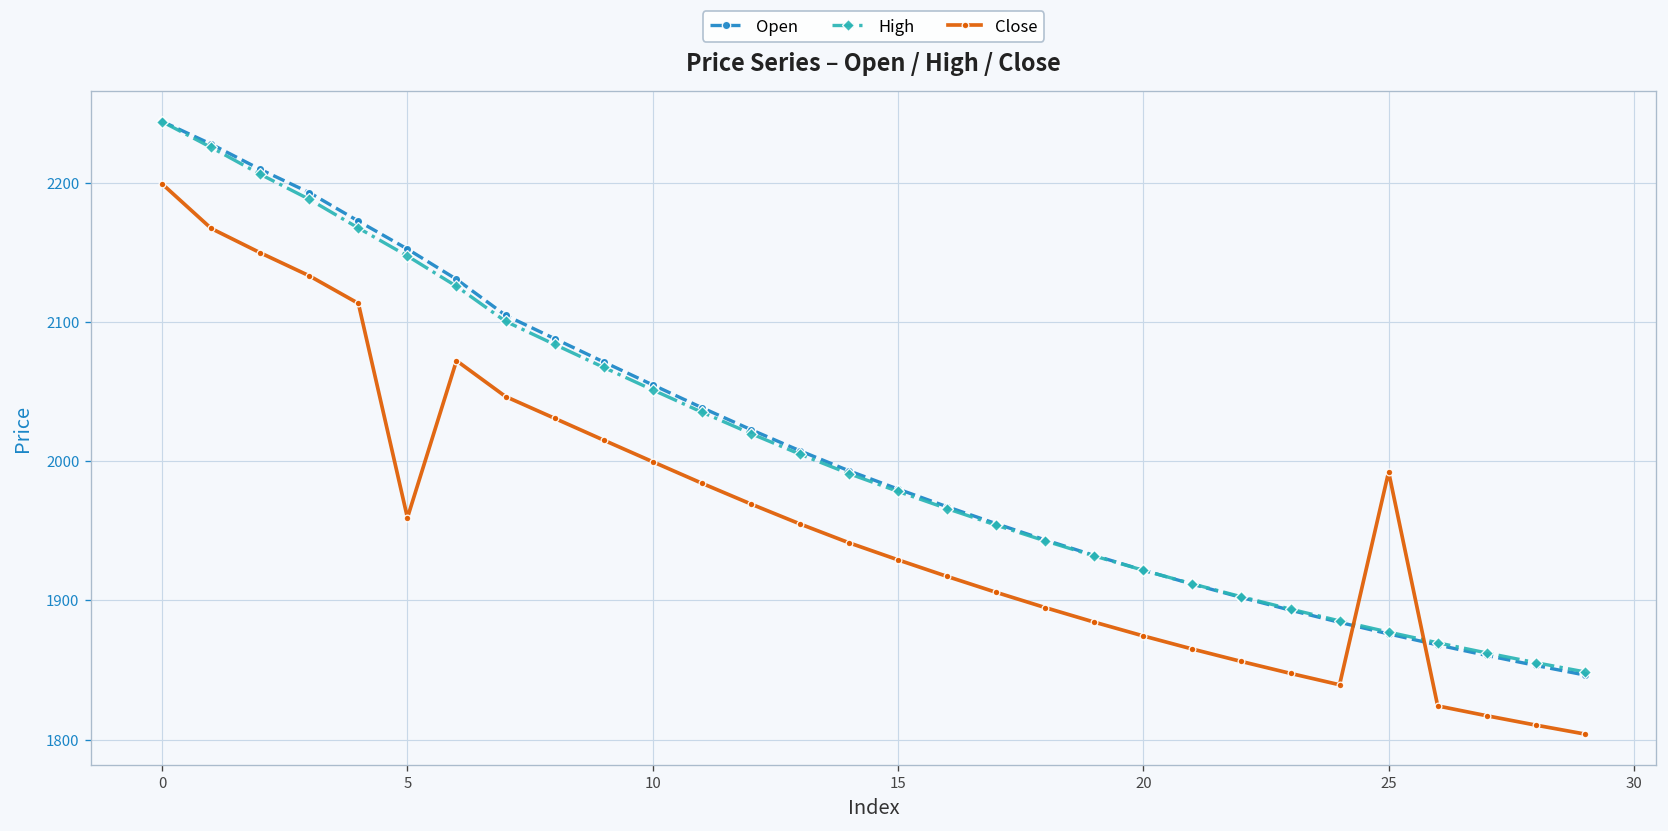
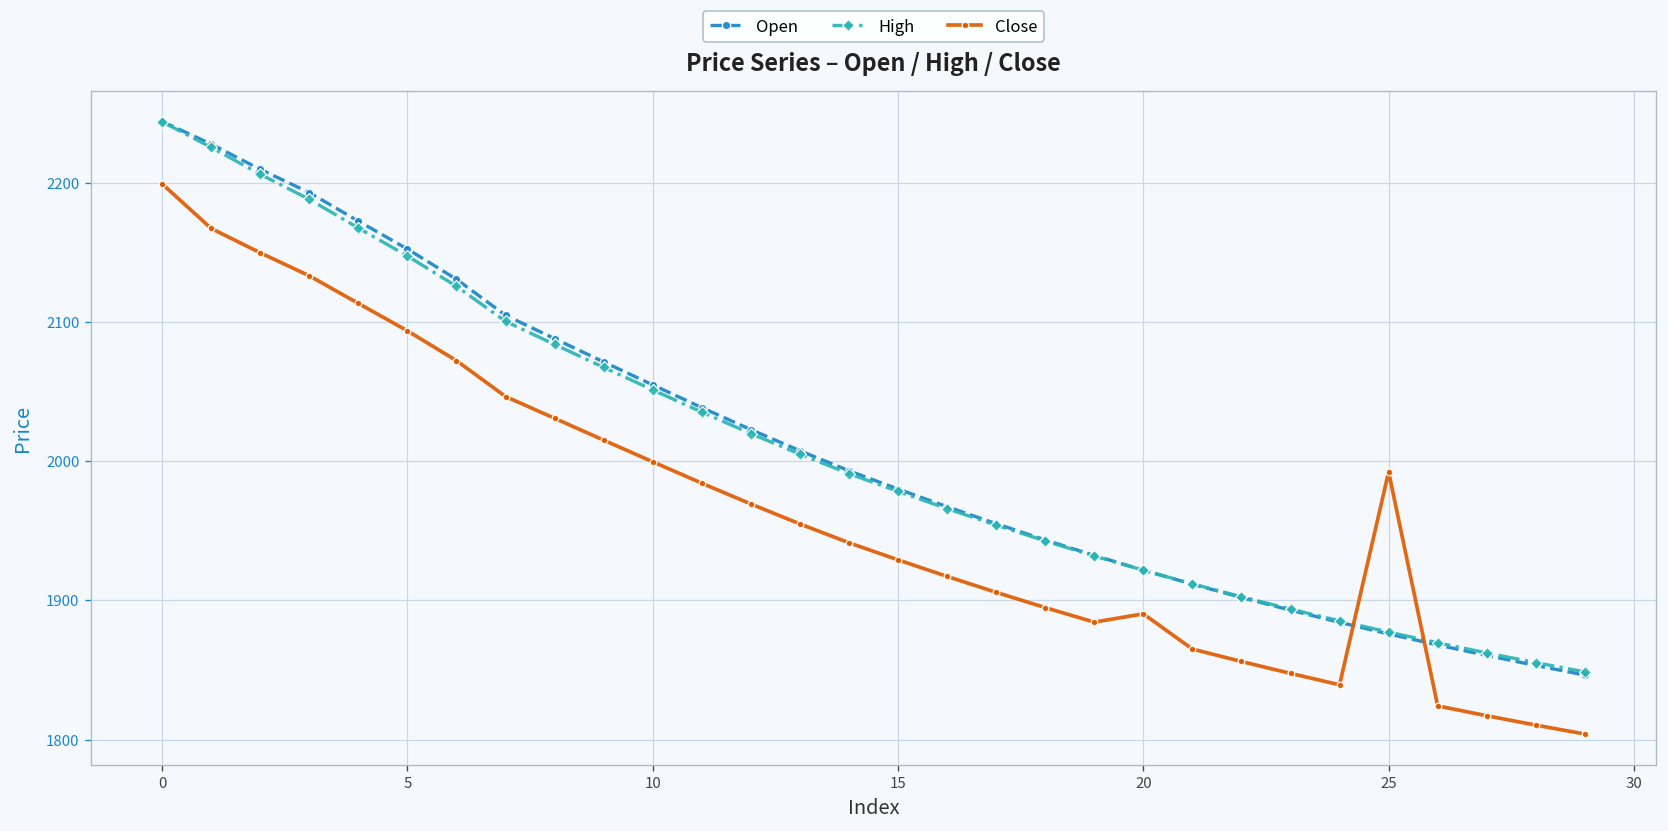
Close, 5: 1959 -> 2094
Close, 20: 1875 -> 1890
